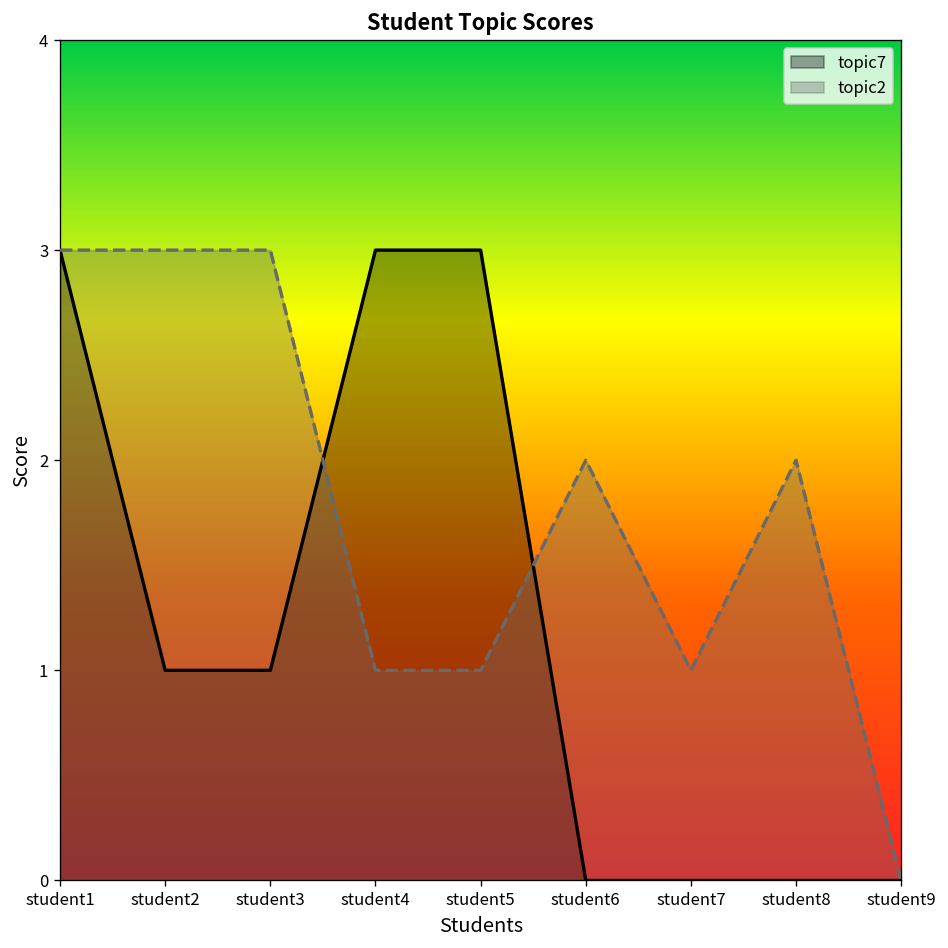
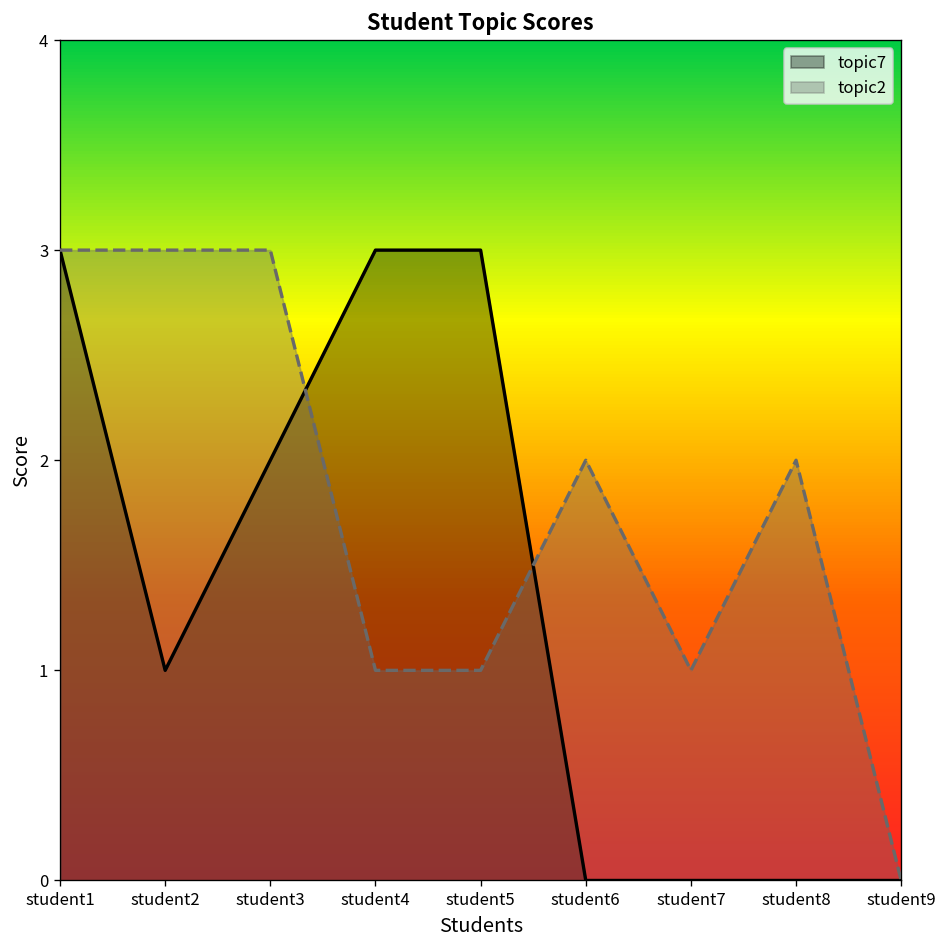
topic7, student3: 1 -> 2
